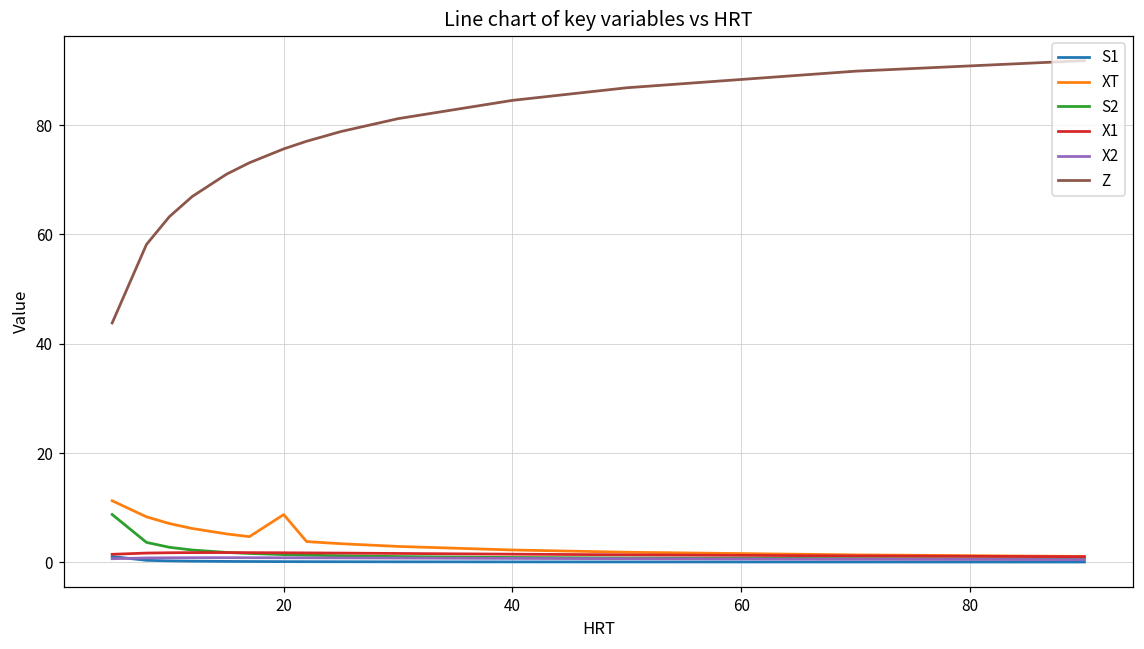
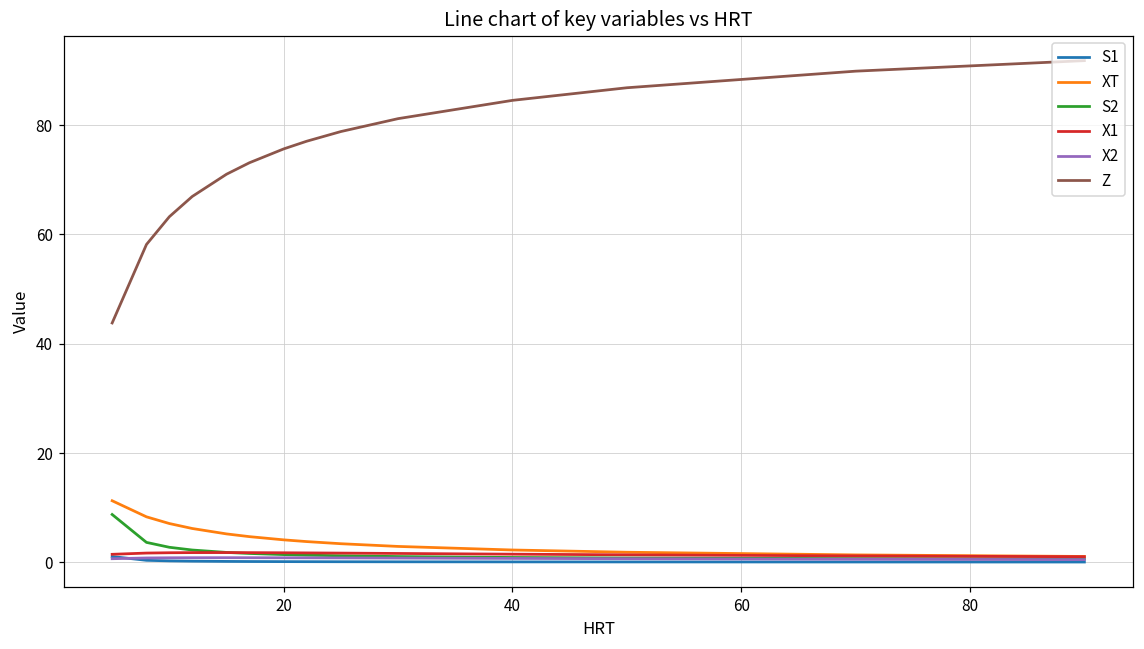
XT, 20: 9 -> 4
